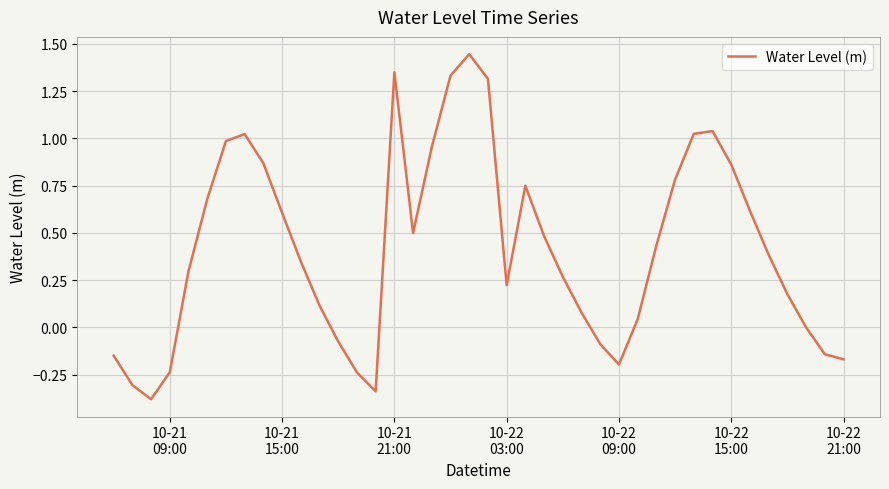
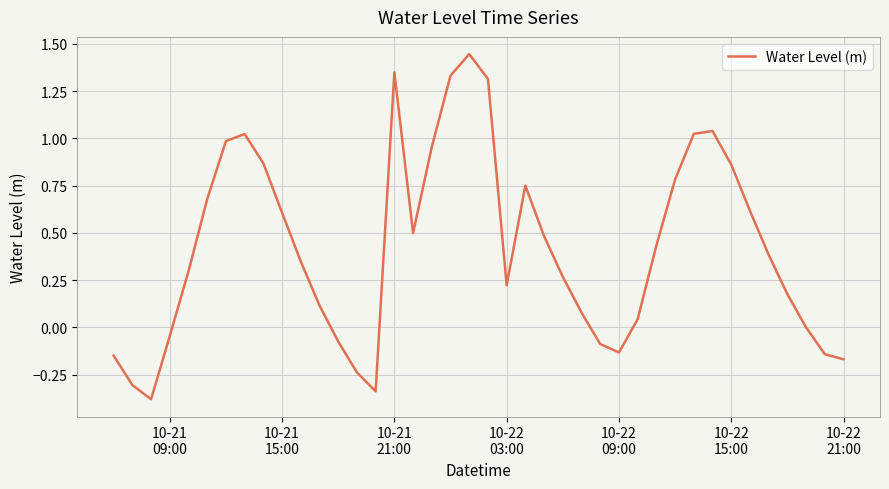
10-21 09:00: -0.24 -> -0.05
10-22 09:00: -0.20 -> -0.13
